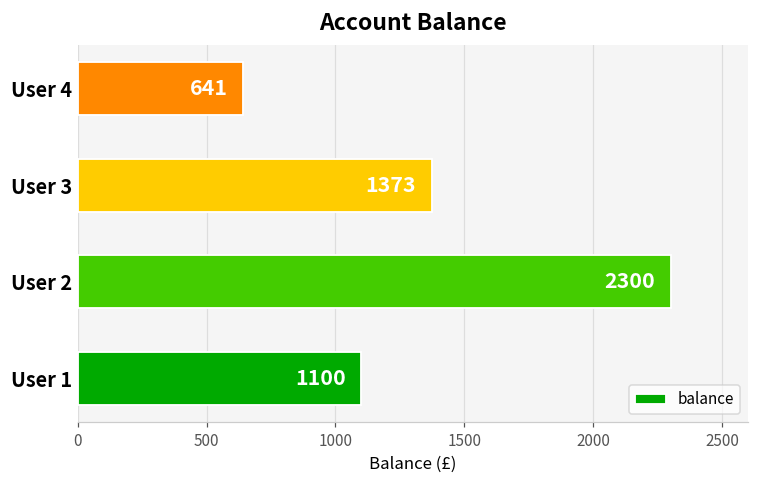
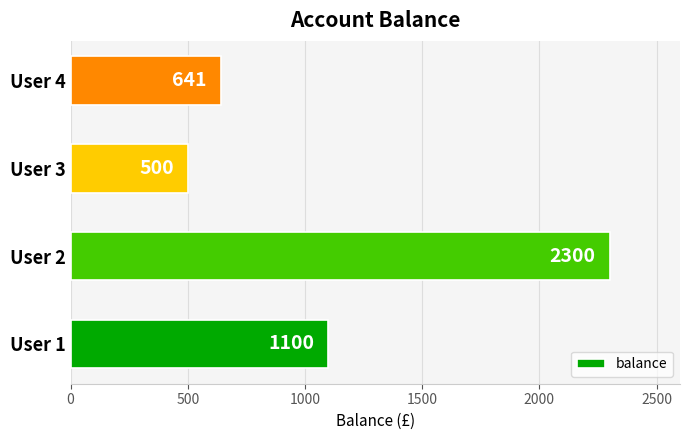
User 3: 1373 -> 500
